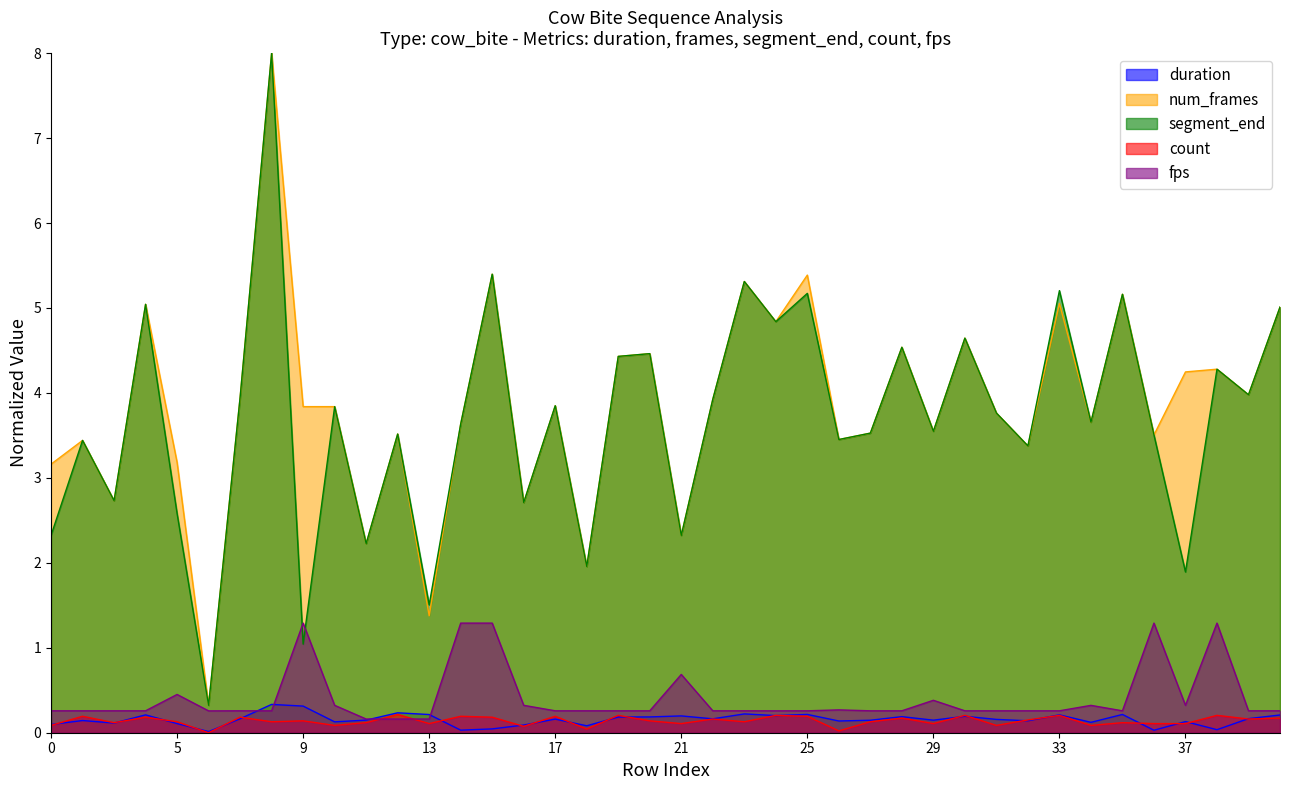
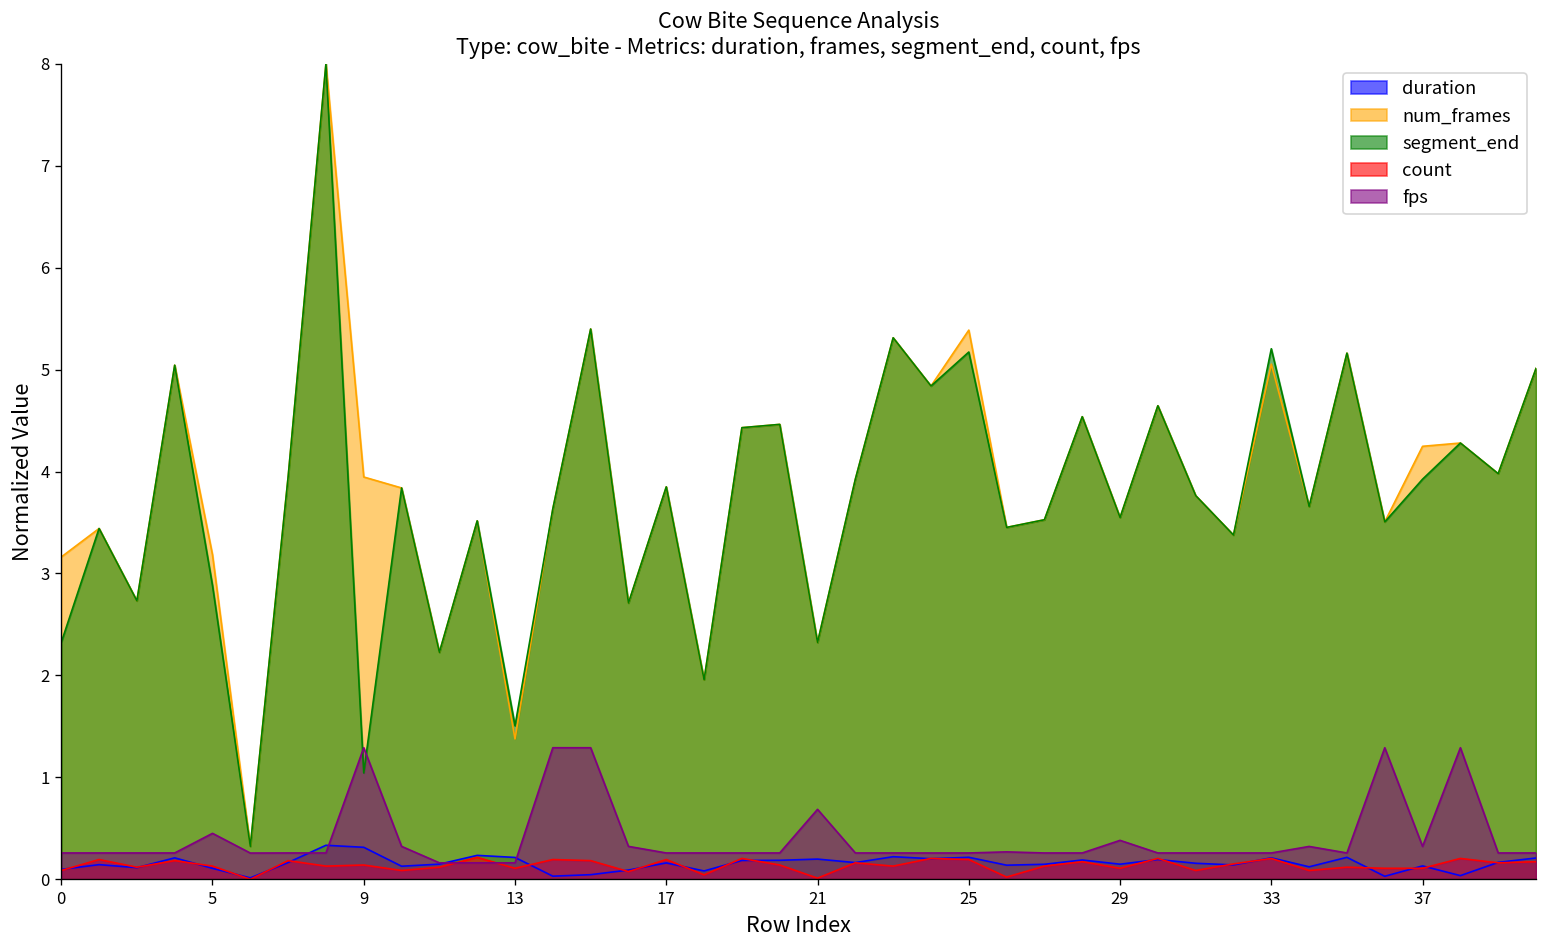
segment_end, 5: 2.6 -> 2.9
num_frames, 9: 3.8 -> 3.9
count, 21: 0.1 -> 0.0
segment_end, 37: 1.9 -> 3.9
